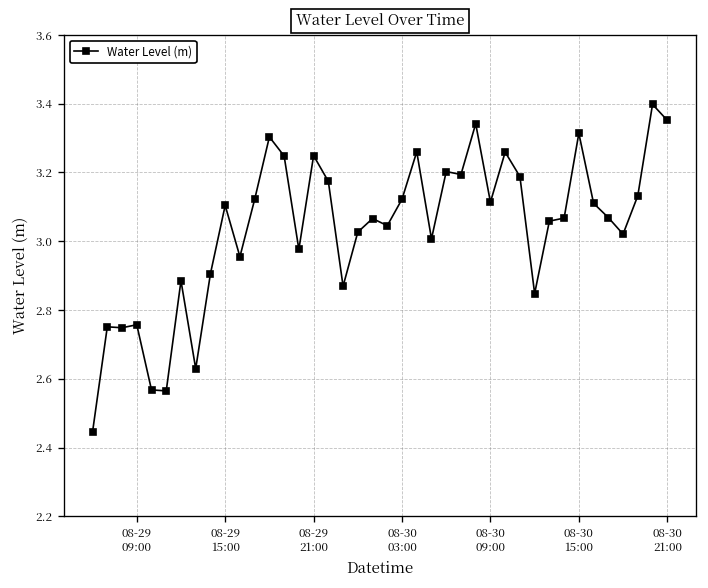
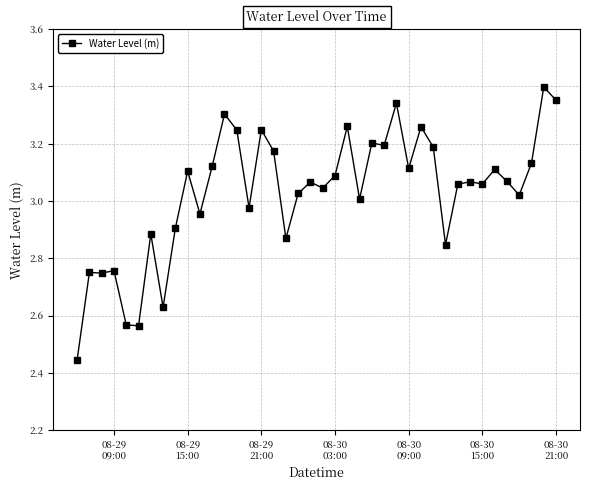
08-30 03:00: 3.12 -> 3.09
08-30 15:00: 3.31 -> 3.06
